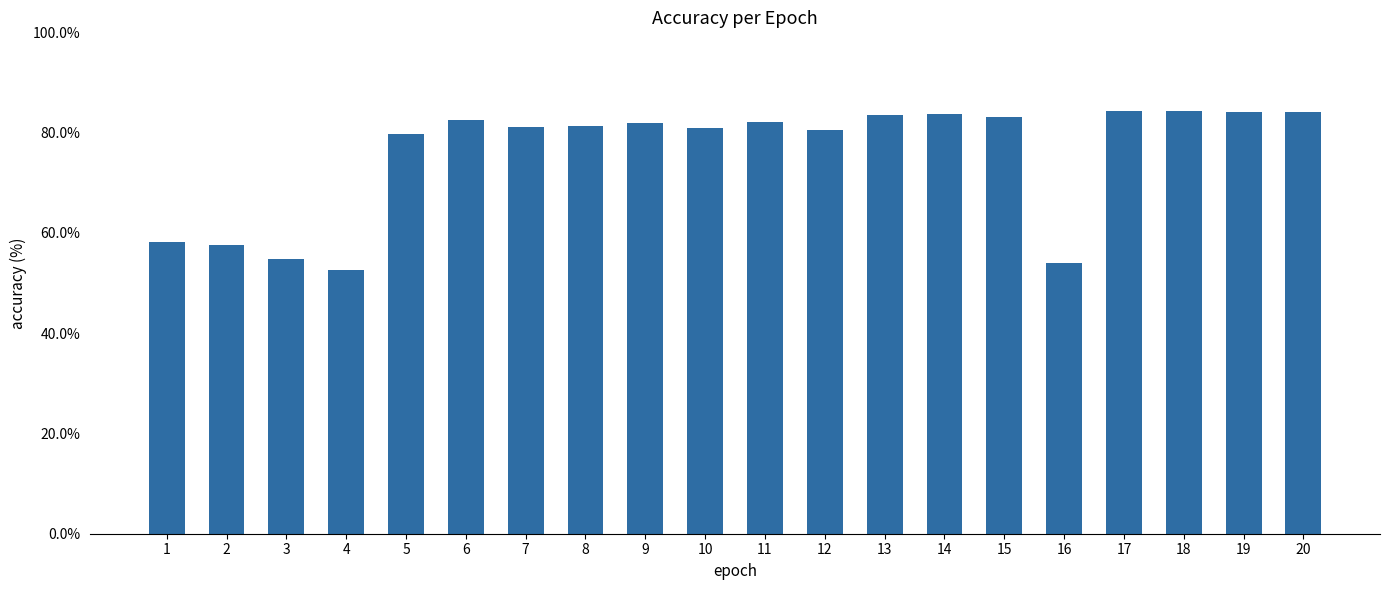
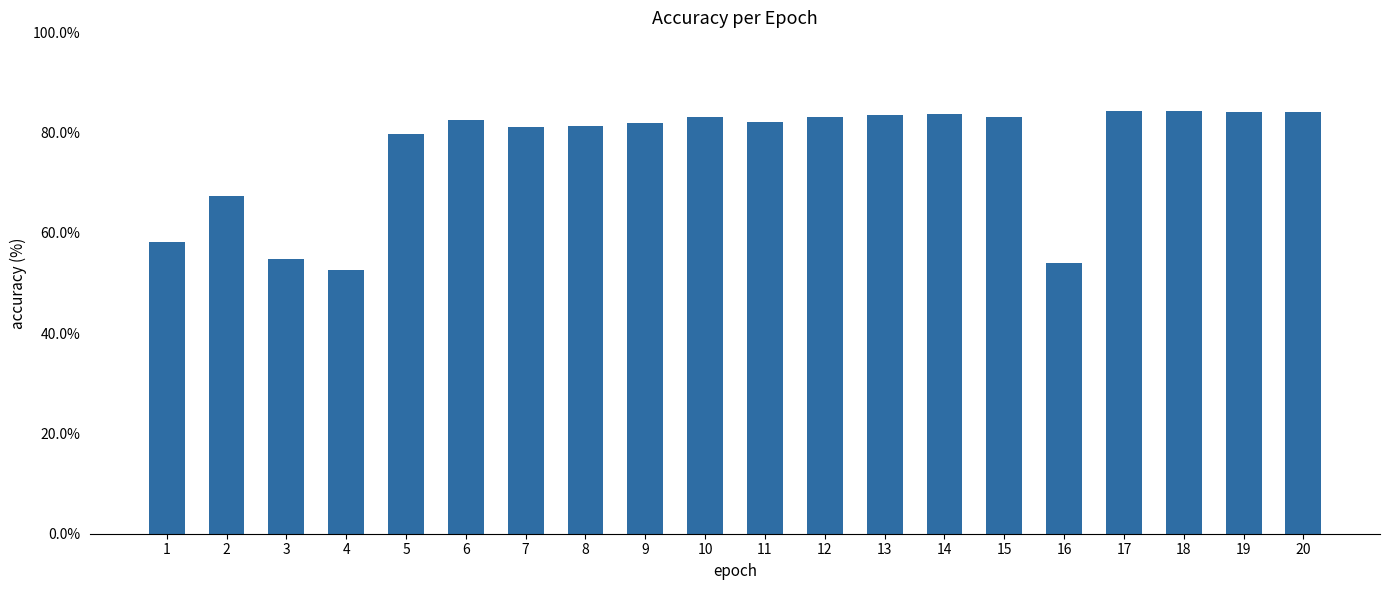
2: 58% -> 67%
10: 81% -> 83%
12: 81% -> 83%
